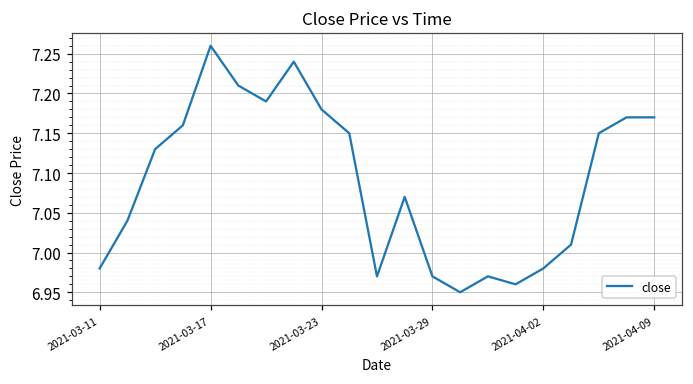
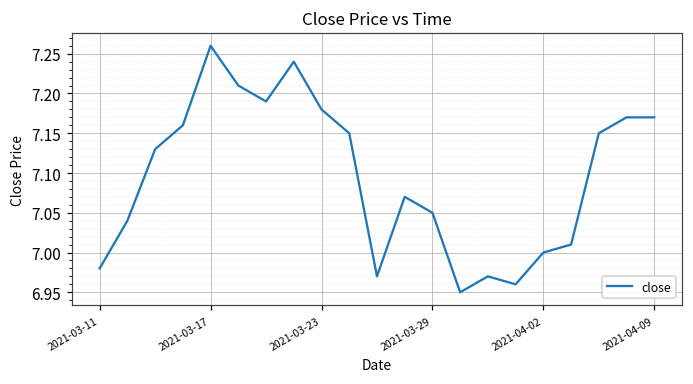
2021-03-29: 6.97 -> 7.05
2021-04-02: 6.98 -> 7.00
